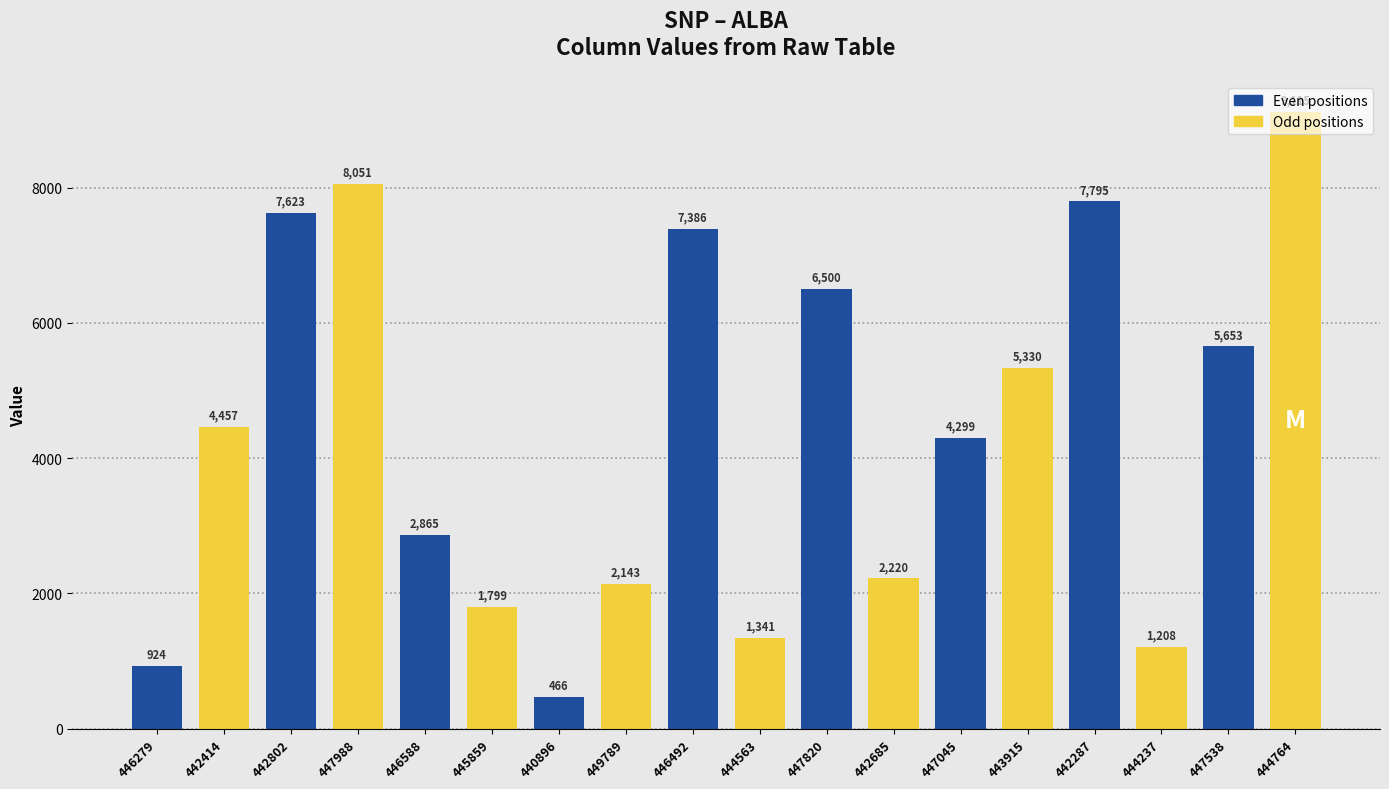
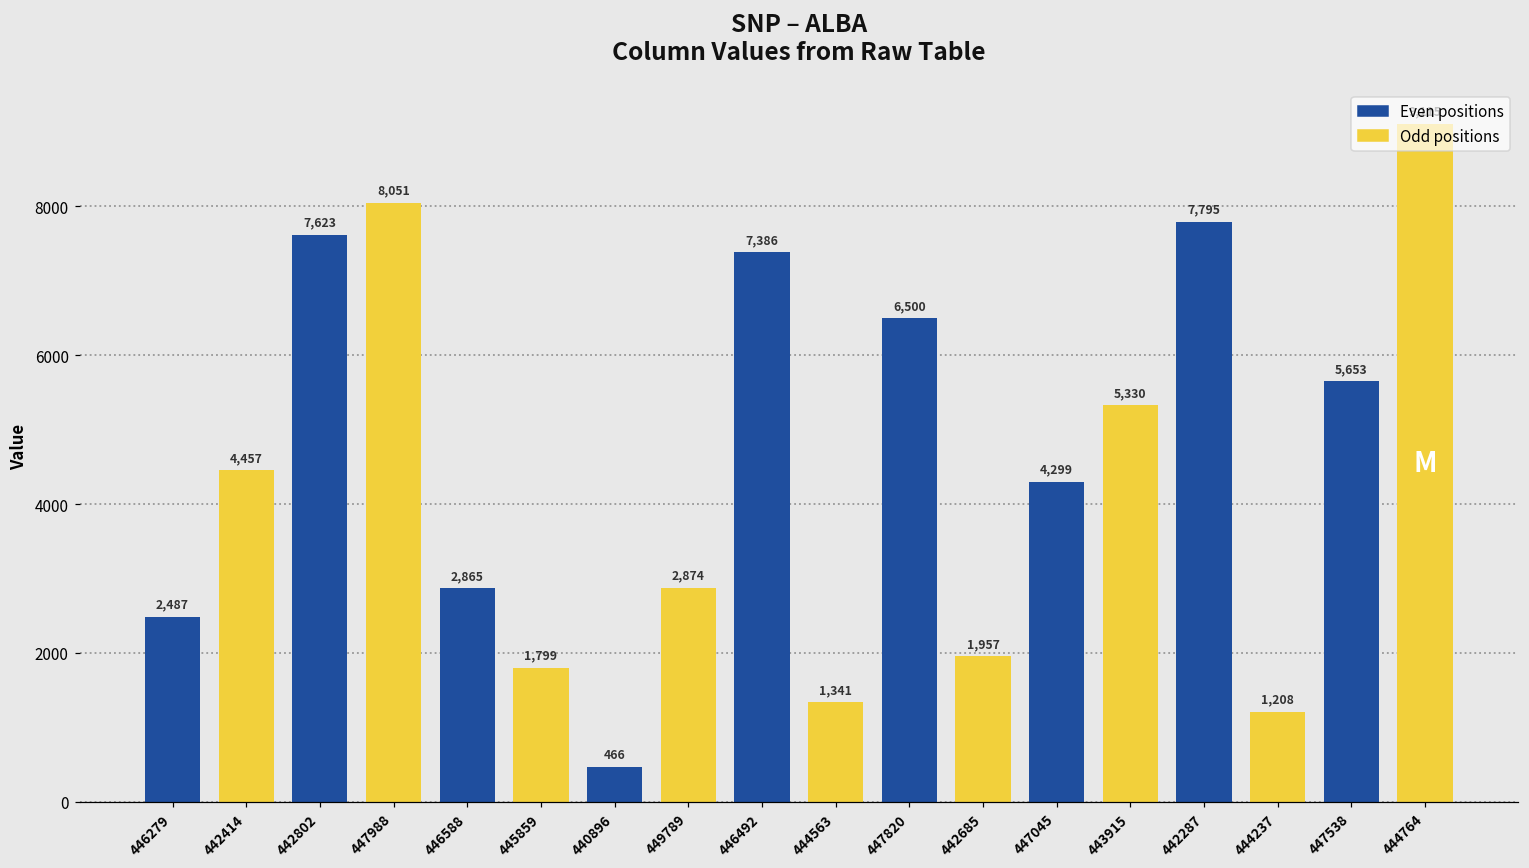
446279: 924 -> 2,487
449789: 2,143 -> 2,874
442685: 2,220 -> 1,957
